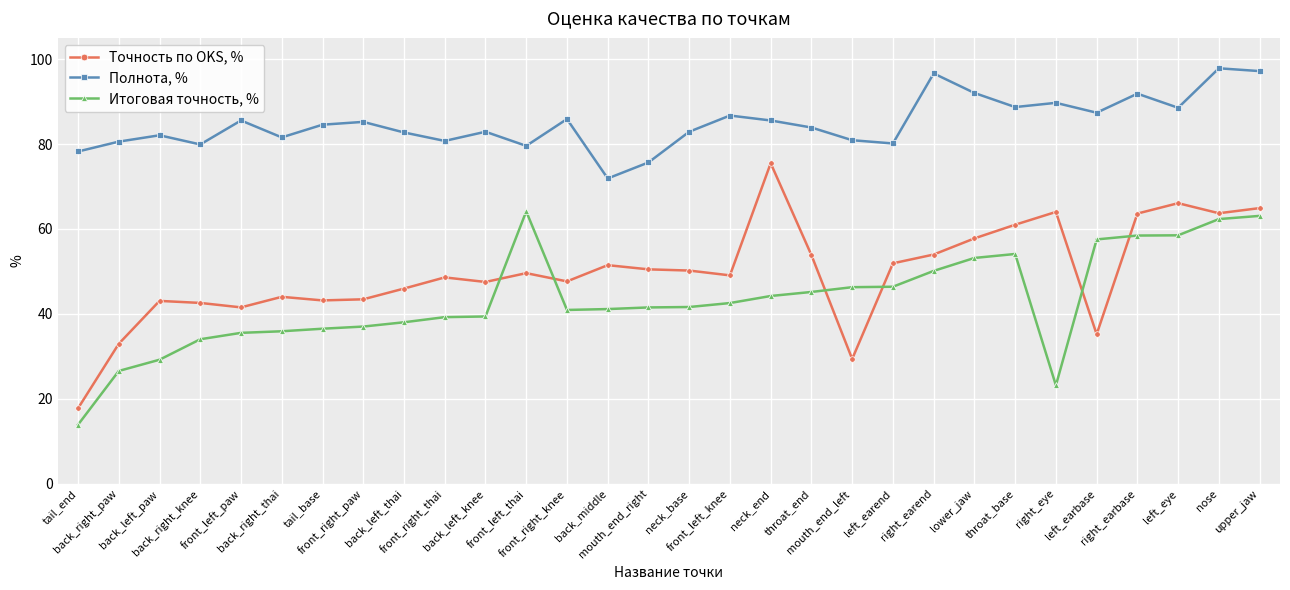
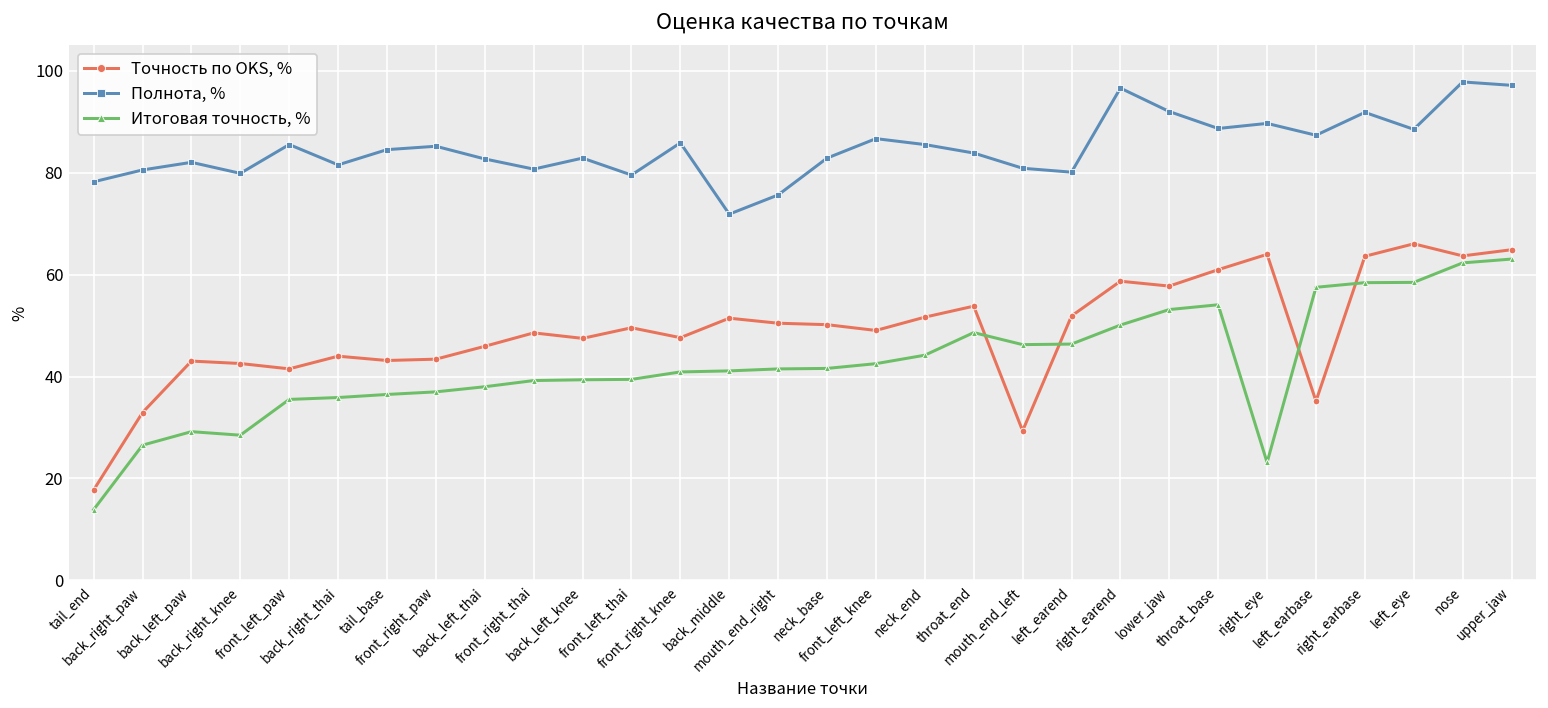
Итоговая точность, %, back_right_knee: 34 -> 28
Итоговая точность, %, front_left_thai: 64 -> 39
Точность по OKS, %, neck_end: 75 -> 52
Итоговая точность, %, throat_end: 45 -> 49
Точность по OKS, %, right_earend: 54 -> 59
